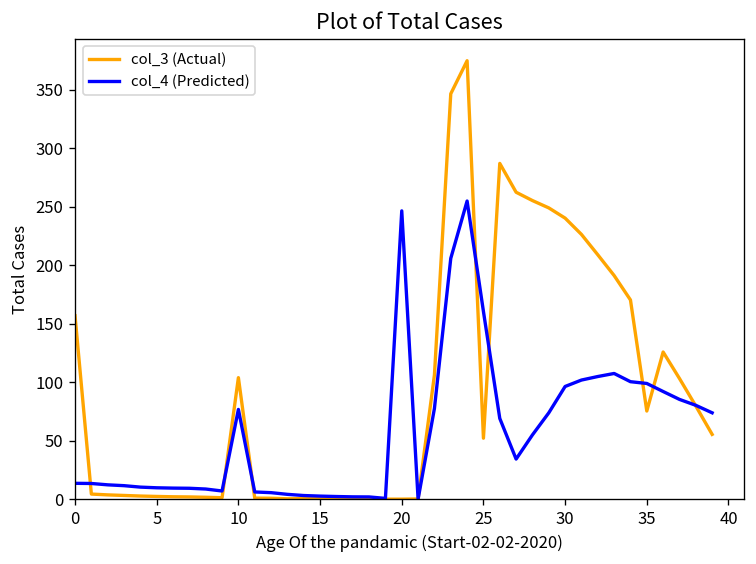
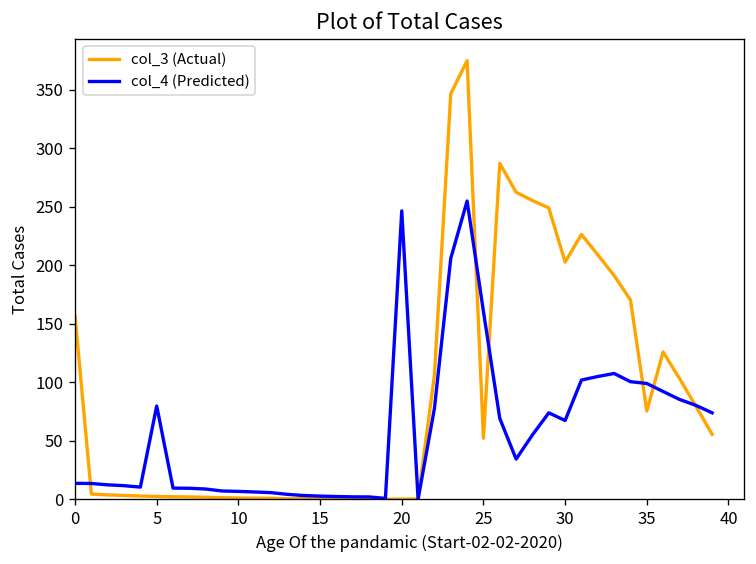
col_4 (Predicted), 5: 10 -> 80
col_3 (Actual), 10: 100 -> 0
col_4 (Predicted), 10: 80 -> 10
col_3 (Actual), 30: 240 -> 200
col_4 (Predicted), 30: 100 -> 70
